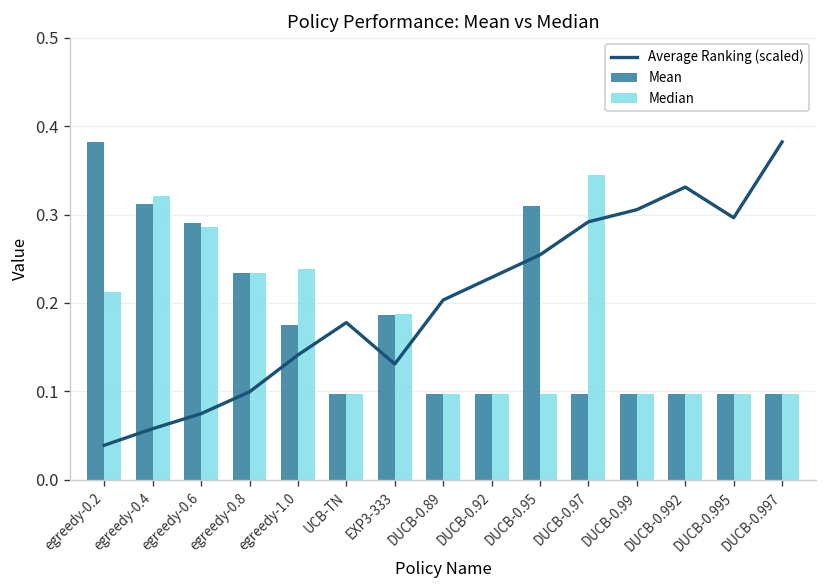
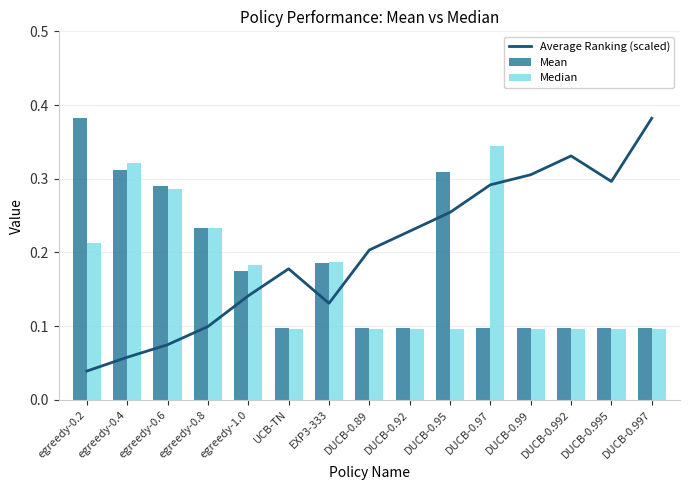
Median, egreedy-1.0: 0.24 -> 0.18
